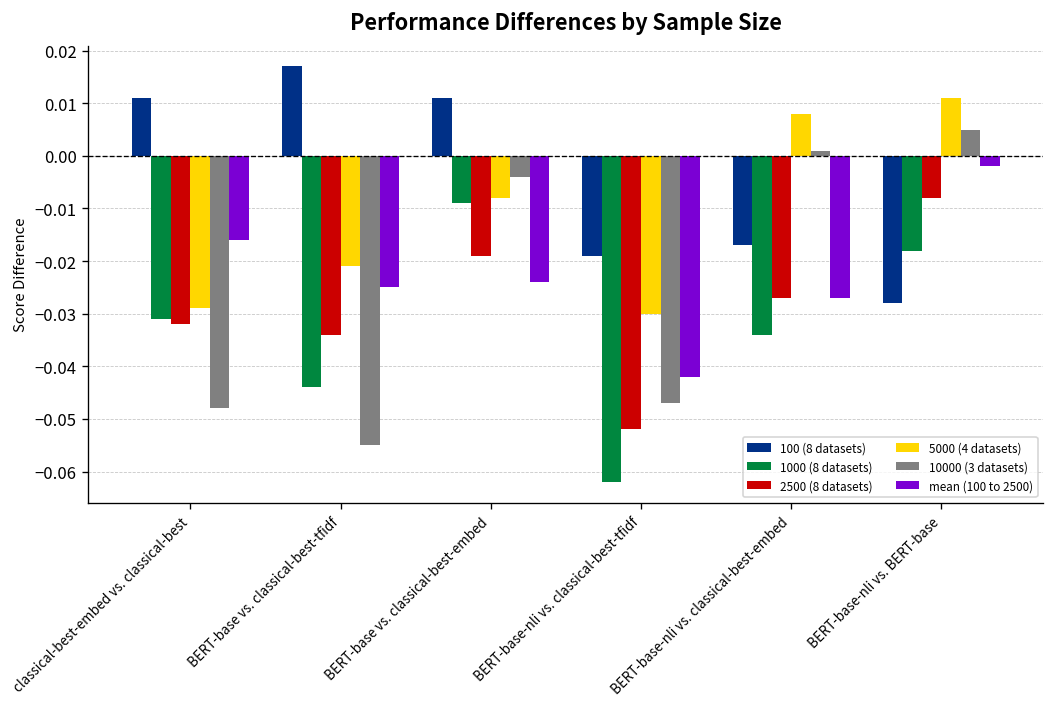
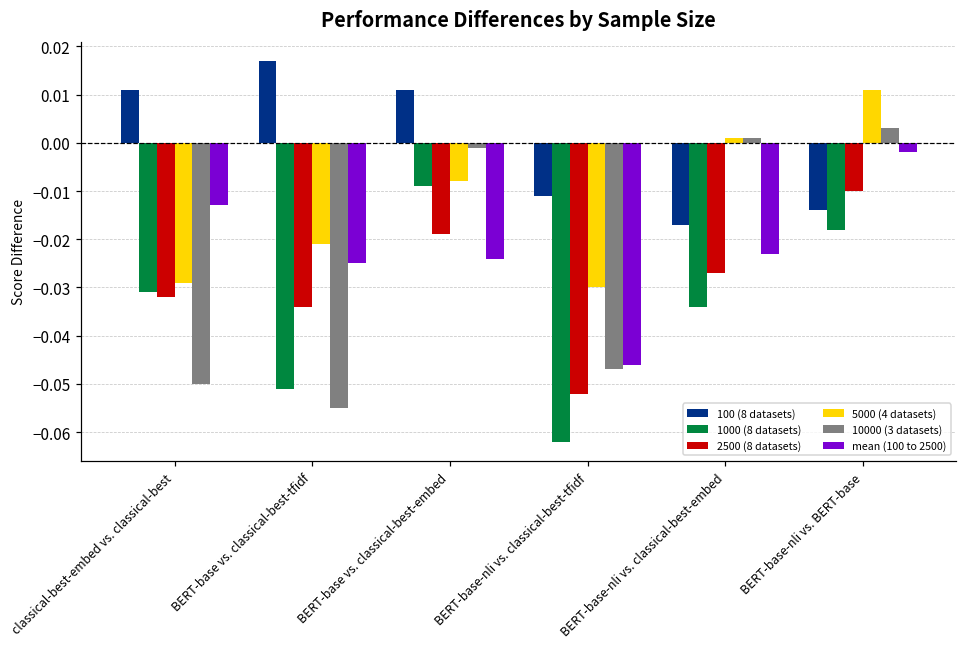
10000 (3 datasets), classical-best-embed vs. classical-best: -0.048 -> -0.050
mean (100 to 2500), classical-best-embed vs. classical-best: -0.016 -> -0.013
1000 (8 datasets), BERT-base vs. classical-best-tfidf: -0.044 -> -0.051
10000 (3 datasets), BERT-base vs. classical-best-embed: -0.004 -> -0.001
100 (8 datasets), BERT-base-nli vs. classical-best-tfidf: -0.019 -> -0.011
mean (100 to 2500), BERT-base-nli vs. classical-best-tfidf: -0.042 -> -0.046
5000 (4 datasets), BERT-base-nli vs. classical-best-embed: 0.008 -> 0.001
mean (100 to 2500), BERT-base-nli vs. classical-best-embed: -0.027 -> -0.023
100 (8 datasets), BERT-base-nli vs. BERT-base: -0.028 -> -0.014
2500 (8 datasets), BERT-base-nli vs. BERT-base: -0.008 -> -0.010
10000 (3 datasets), BERT-base-nli vs. BERT-base: 0.005 -> 0.003
